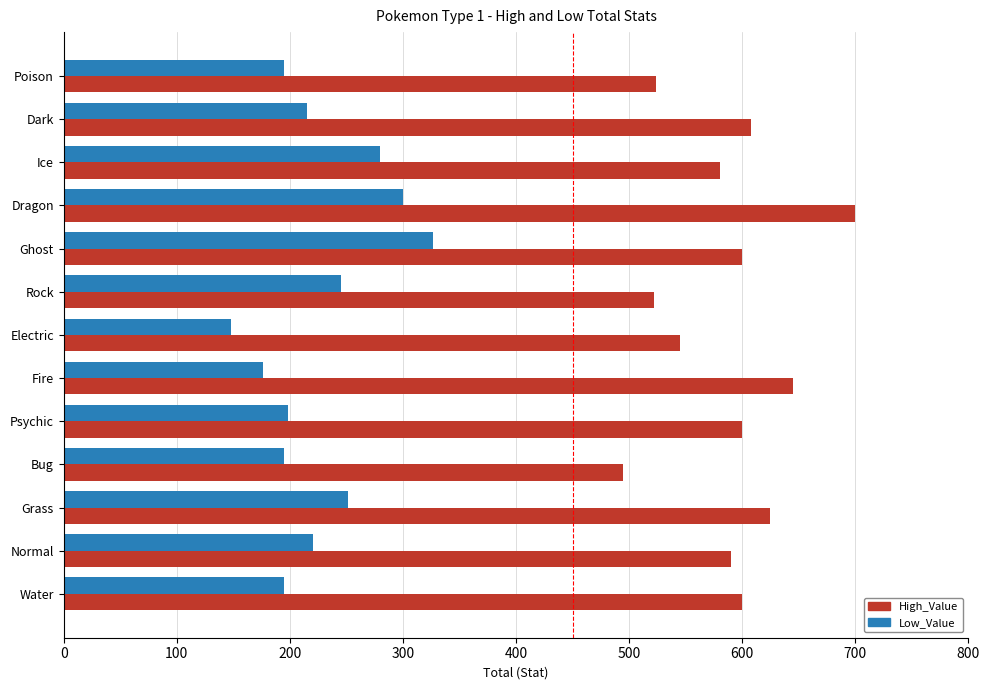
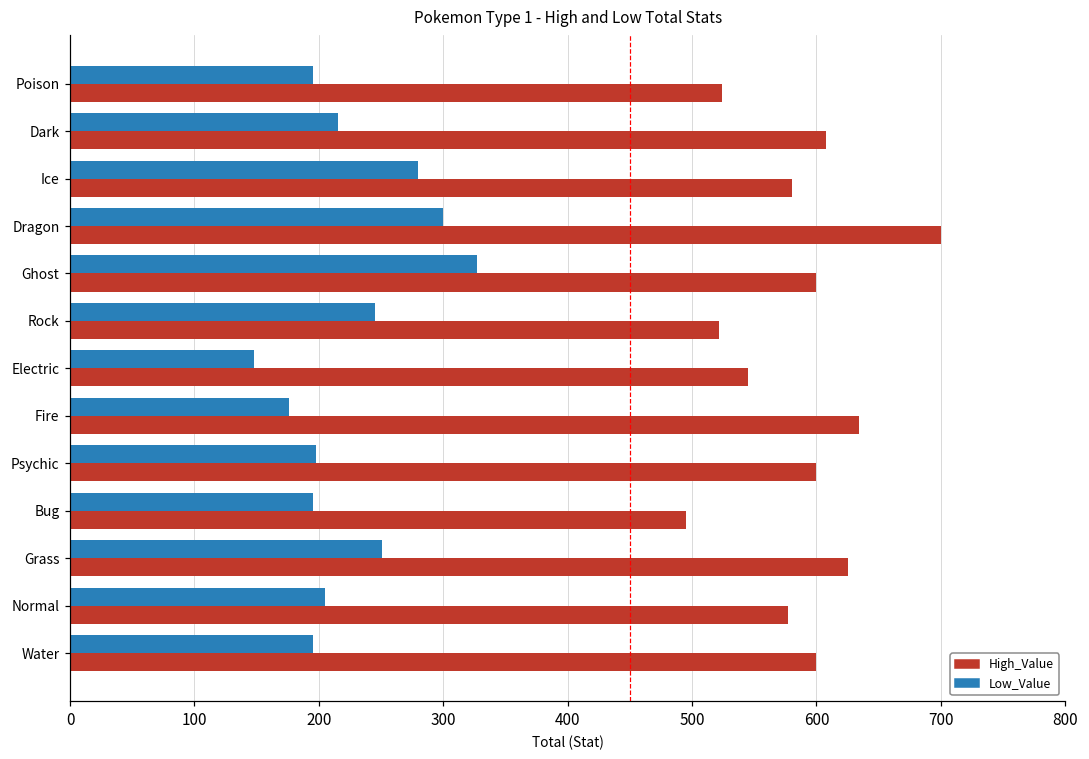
High_Value, Fire: 645 -> 634
Low_Value, Normal: 220 -> 205
High_Value, Normal: 590 -> 577
